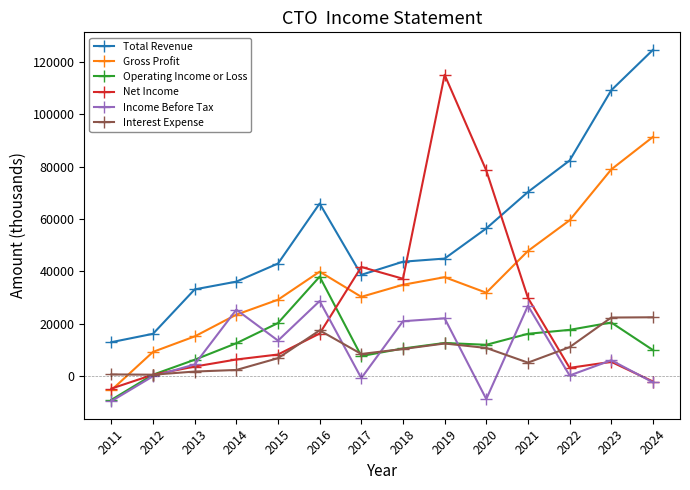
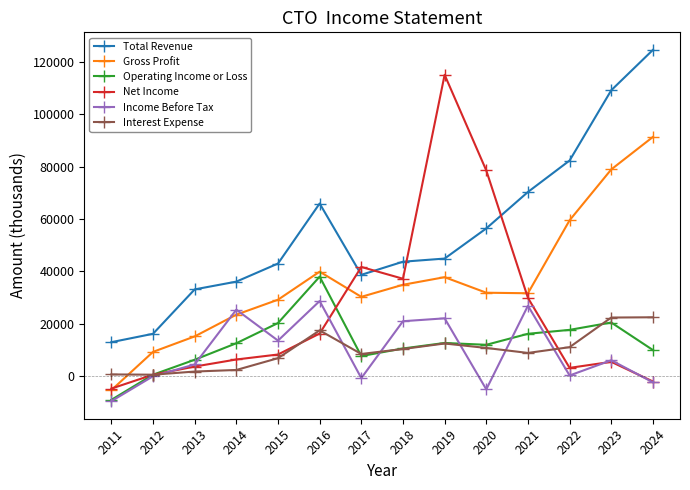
Income Before Tax, 2020: -9000 -> -5000
Gross Profit, 2021: 48000 -> 32000
Interest Expense, 2021: 5000 -> 9000
